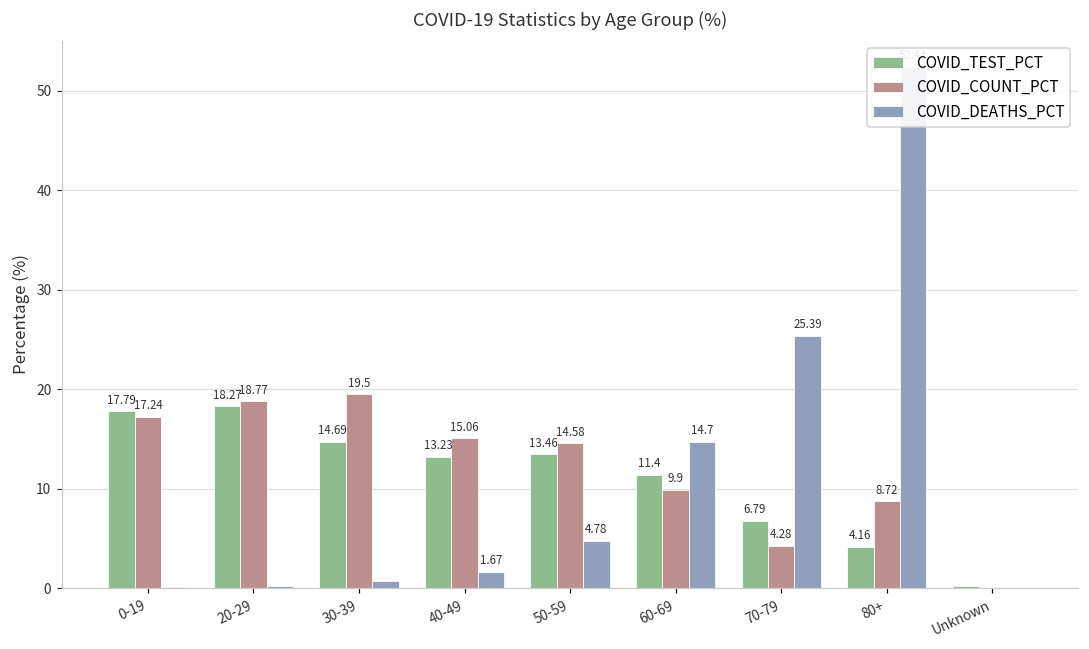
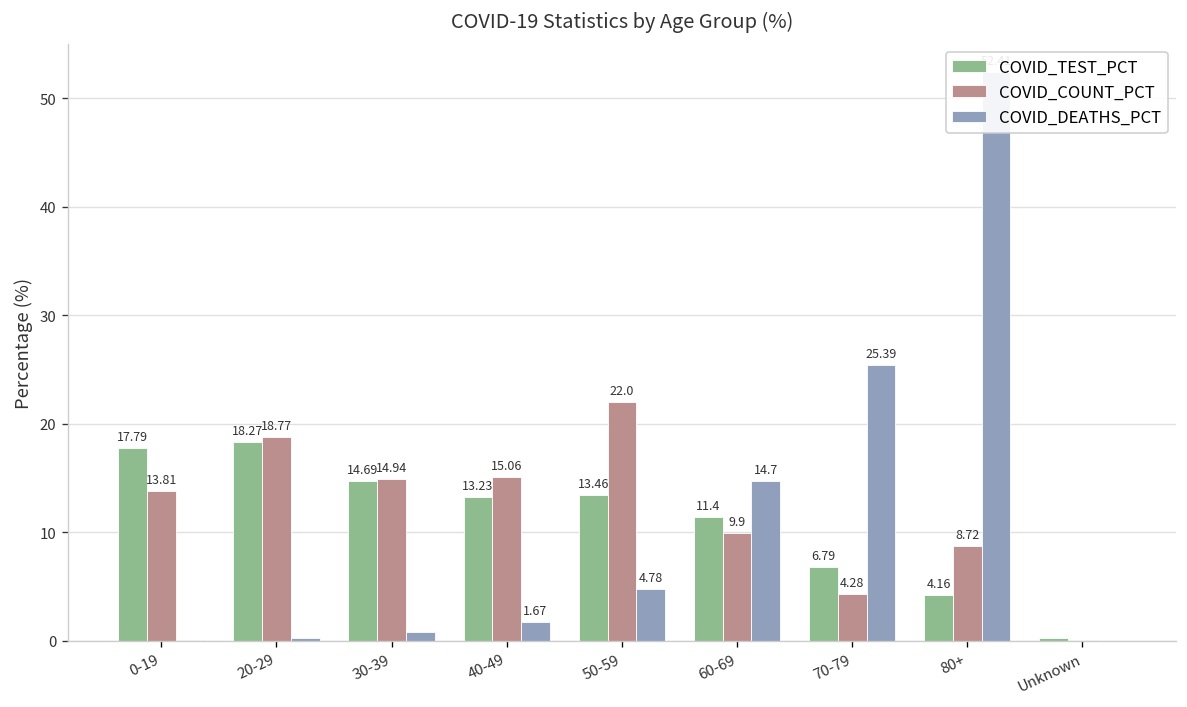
COVID_COUNT_PCT, 0-19: 17.24 -> 13.81
COVID_COUNT_PCT, 30-39: 19.5 -> 14.94
COVID_COUNT_PCT, 50-59: 14.58 -> 22.0
